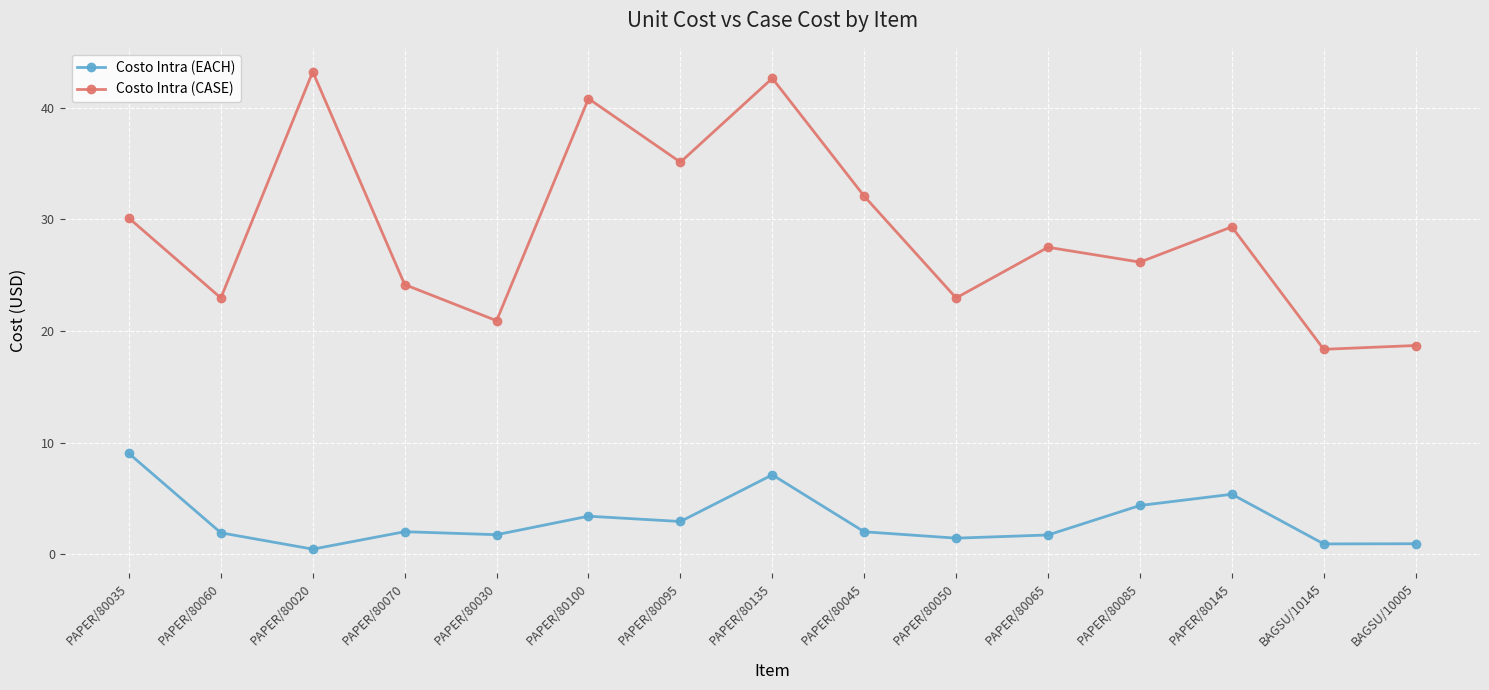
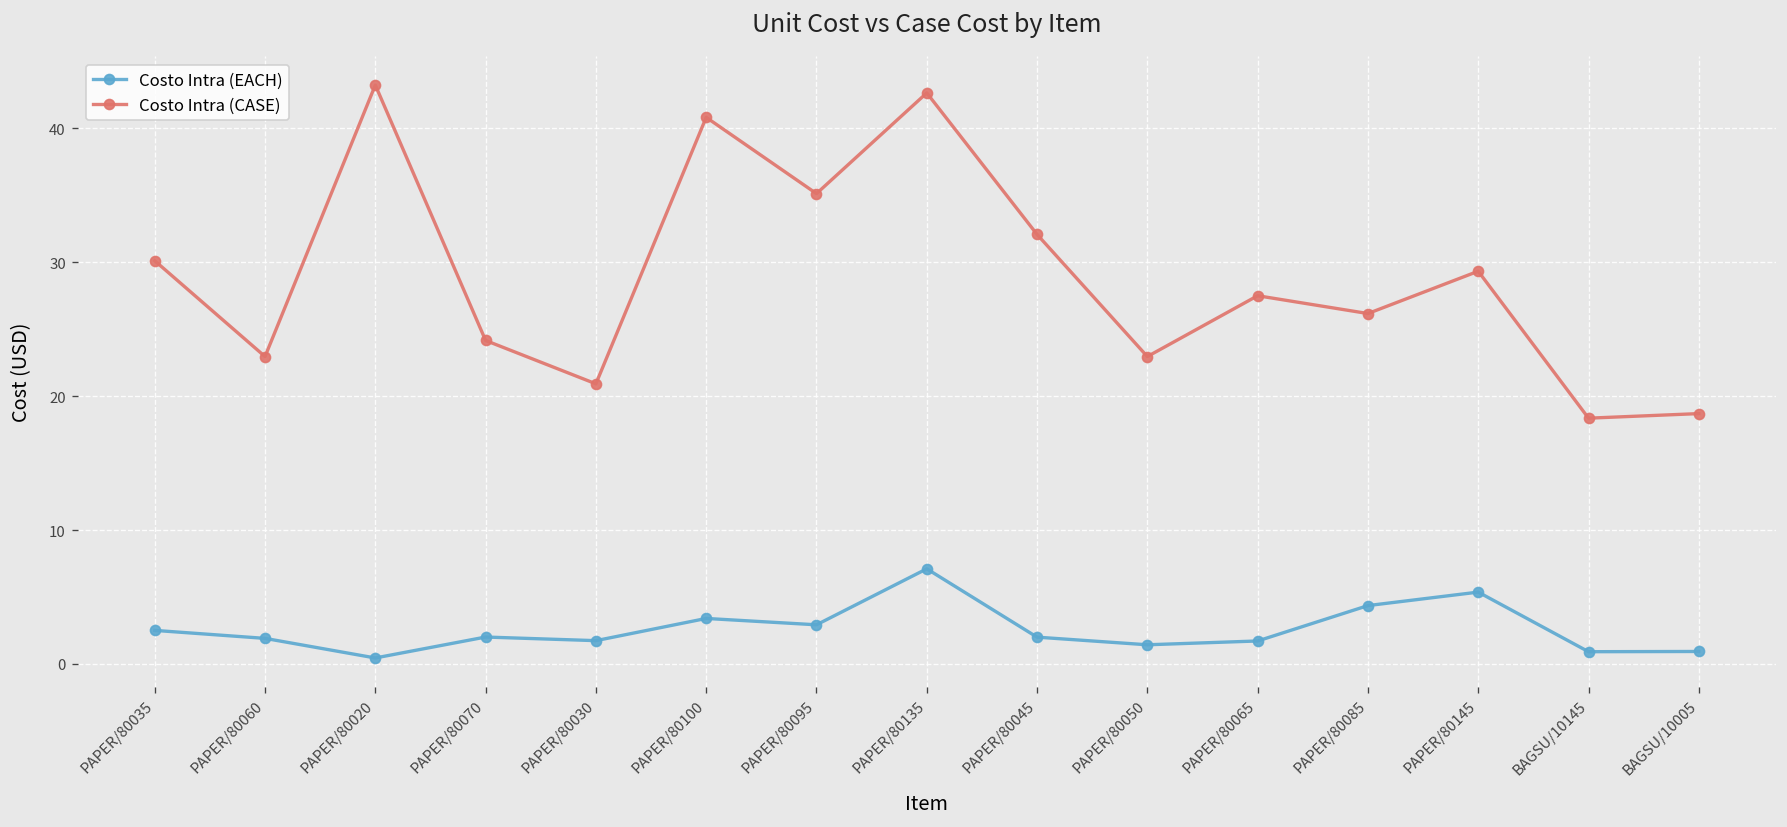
Costo Intra (EACH), PAPER/80035: 9.0 -> 2.5
